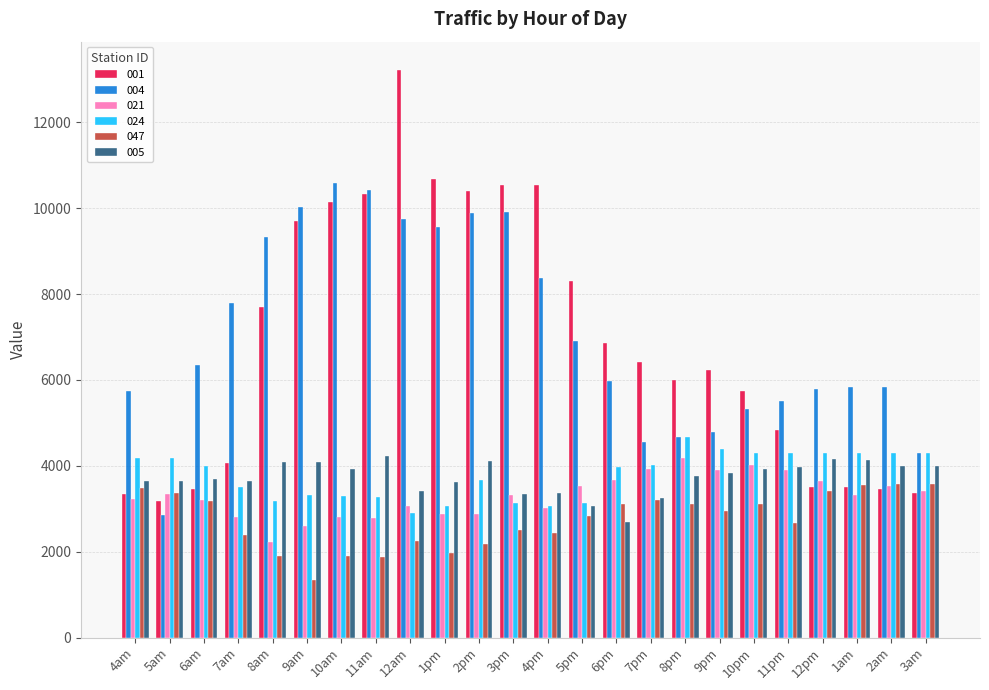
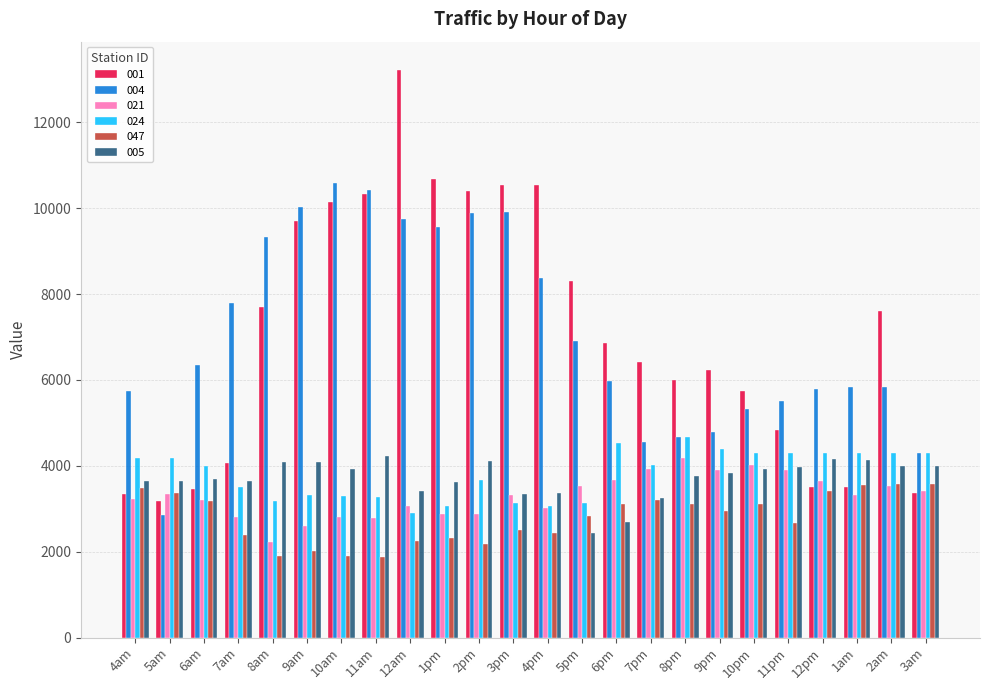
047, 9am: 1300 -> 2000
047, 1pm: 2000 -> 2300
005, 5pm: 3100 -> 2400
024, 6pm: 4000 -> 4500
001, 2am: 3500 -> 7600
